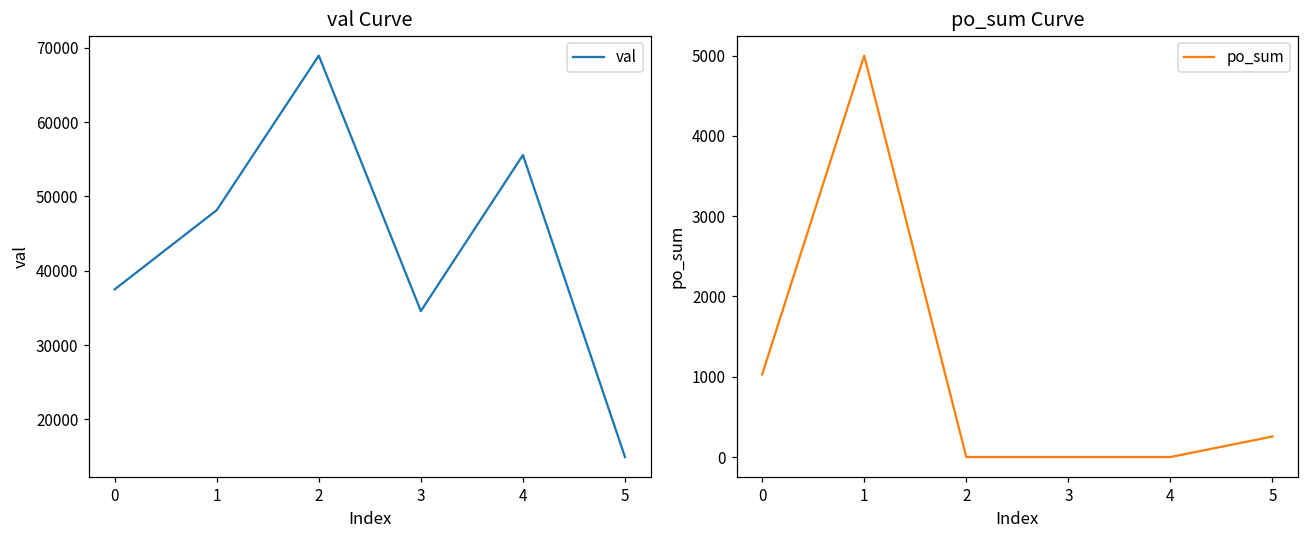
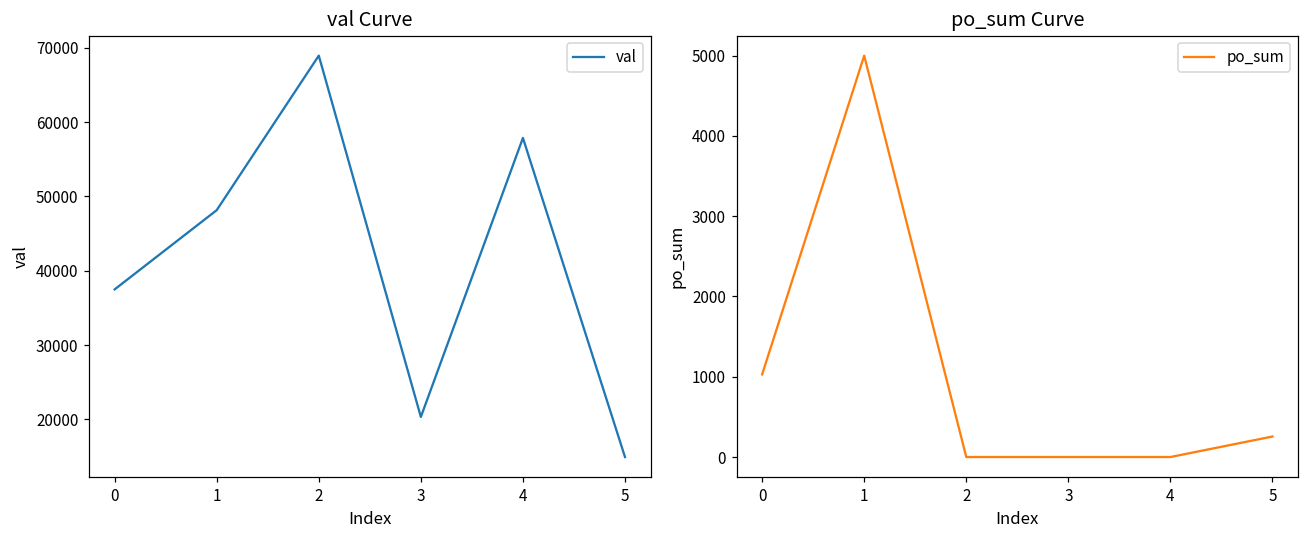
val Curve, 3: 35000 -> 20000
val Curve, 4: 56000 -> 58000
